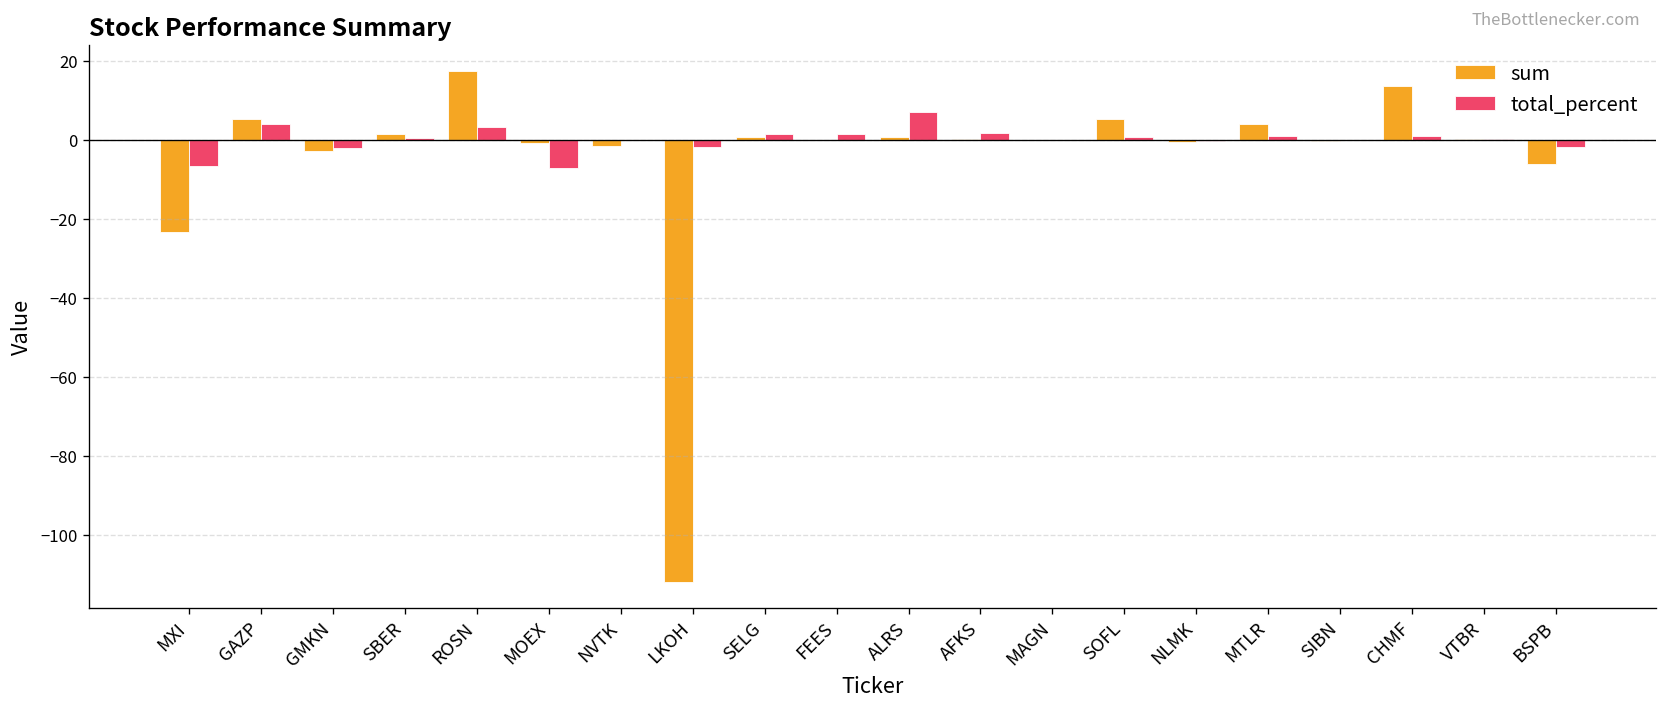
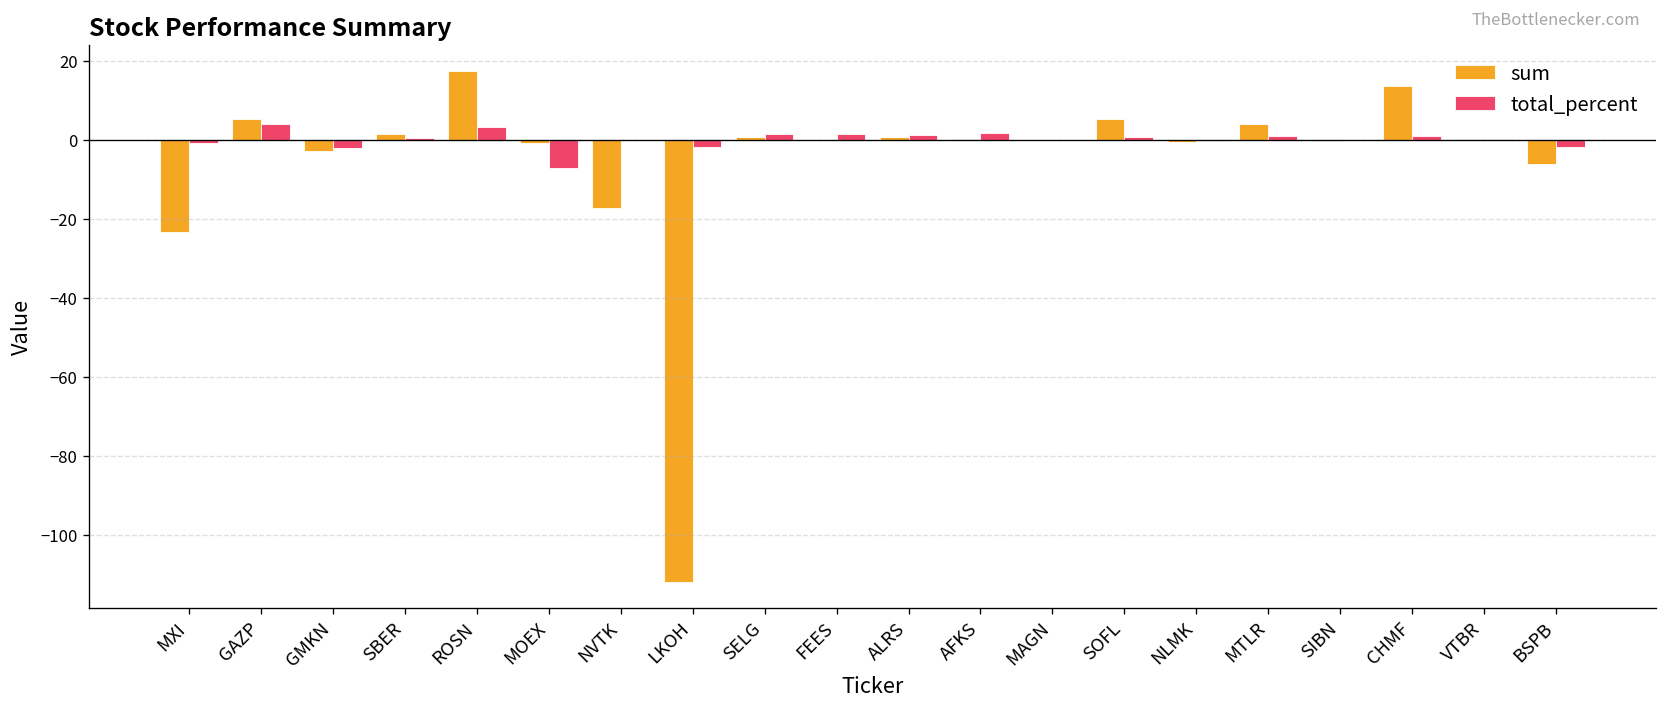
total_percent, MXI: -7 -> -1
sum, NVTK: -2 -> -17
total_percent, ALRS: 7 -> 1
